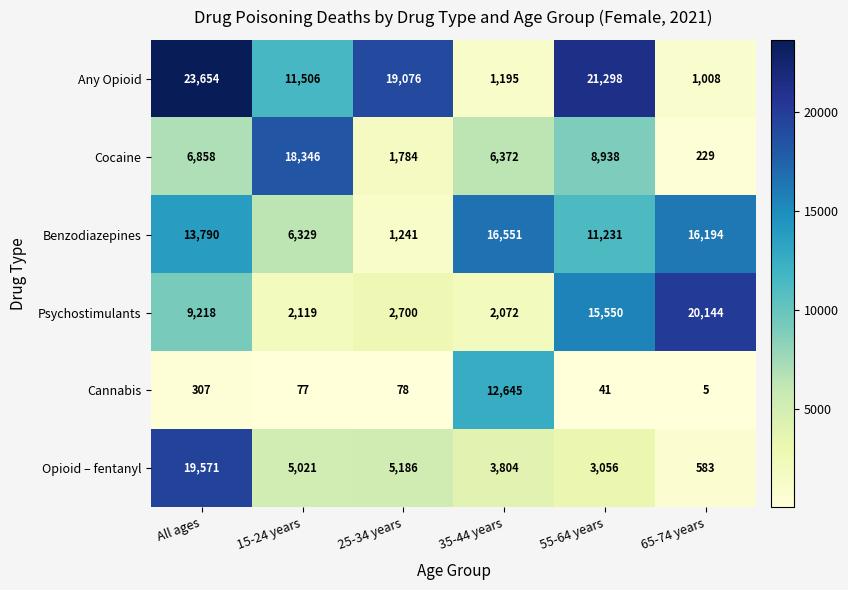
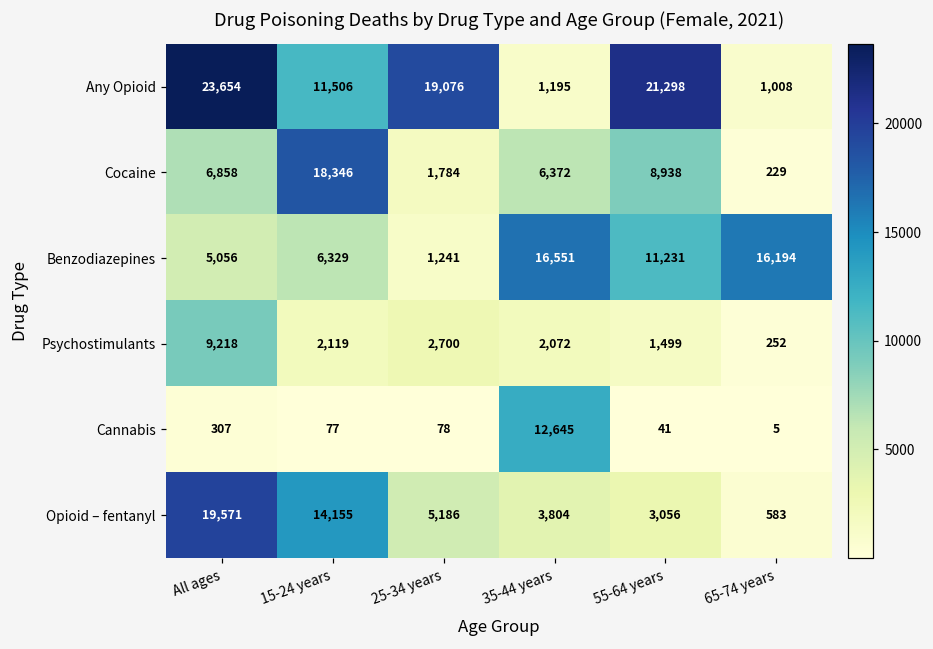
Benzodiazepines, All ages: 13,790 -> 5,056
Psychostimulants, 55-64 years: 15,550 -> 1,499
Psychostimulants, 65-74 years: 20,144 -> 252
Opioid – fentanyl, 15-24 years: 5,021 -> 14,155
